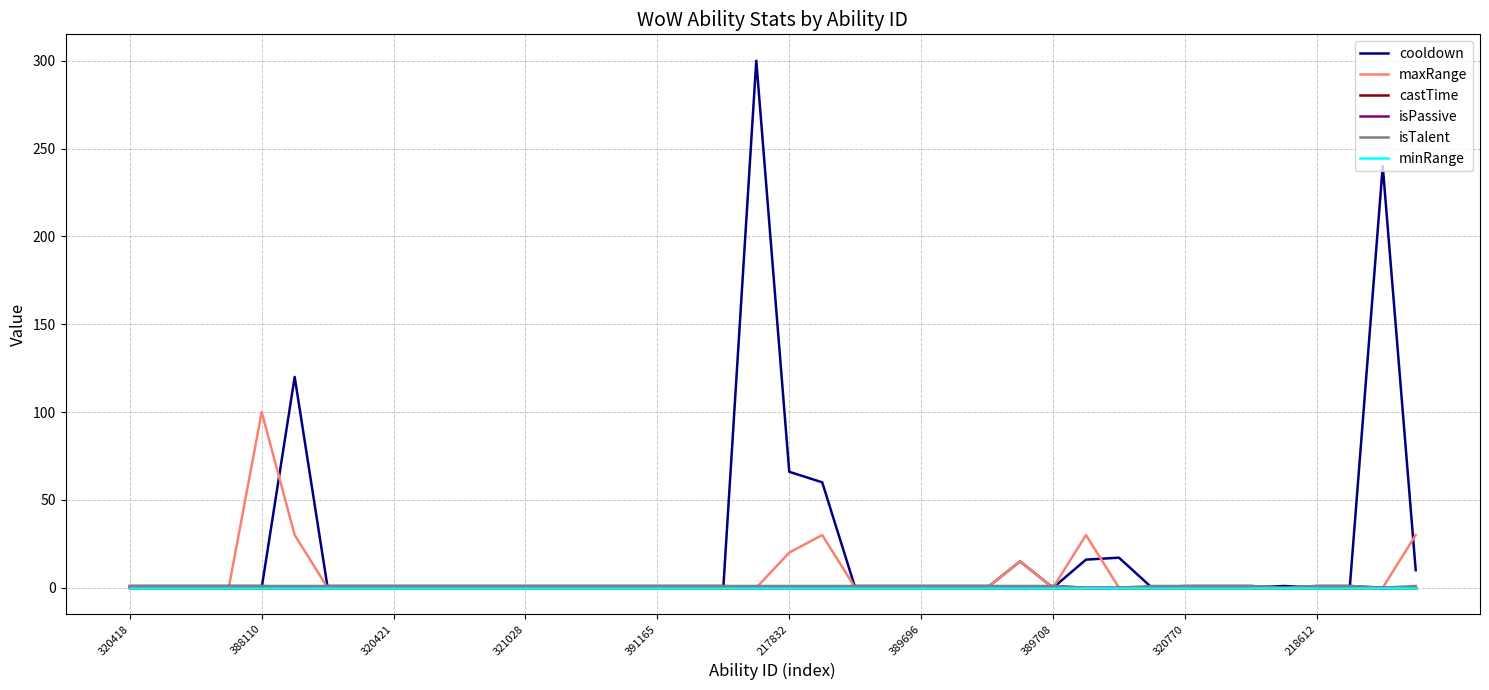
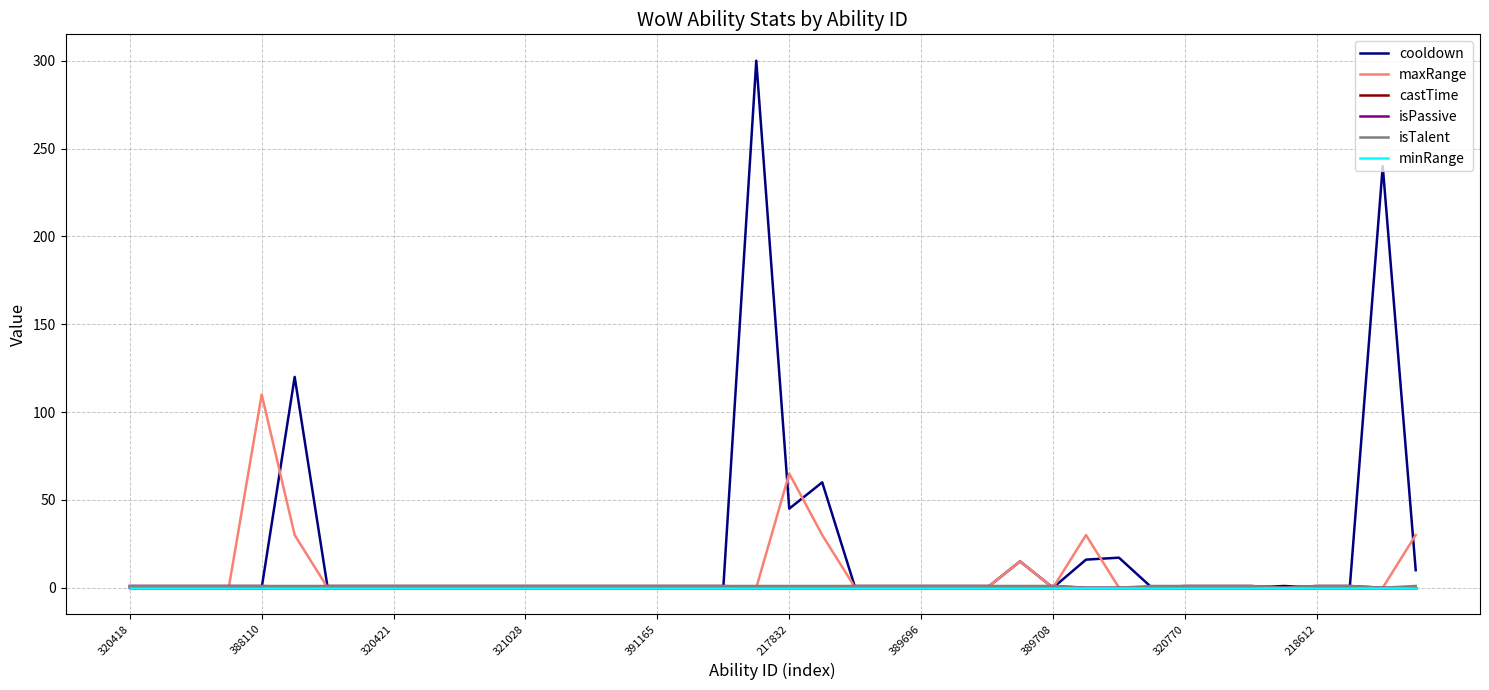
maxRange, 388110: 100 -> 110
cooldown, 217832: 66 -> 45
maxRange, 217832: 20 -> 65
